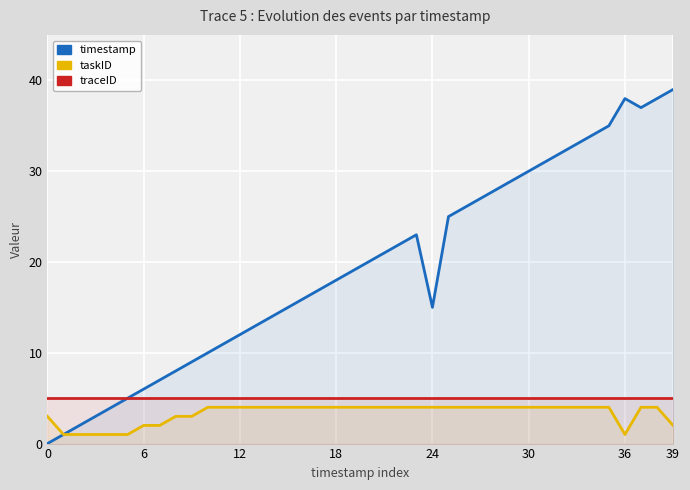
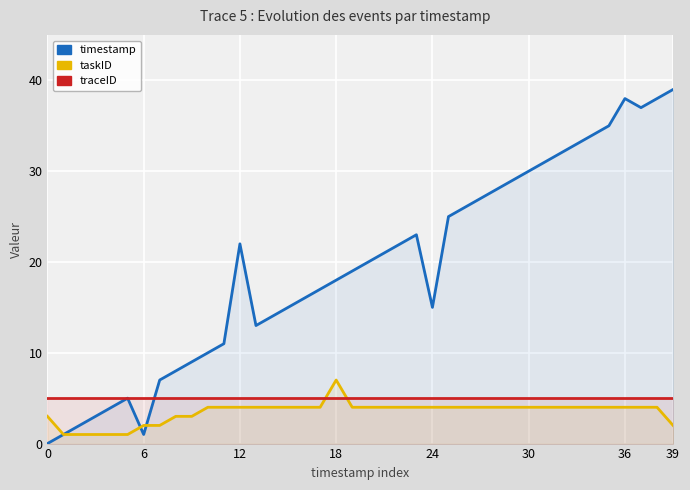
timestamp, 6: 6 -> 1
timestamp, 12: 12 -> 22
taskID, 18: 4 -> 7
taskID, 36: 1 -> 4
